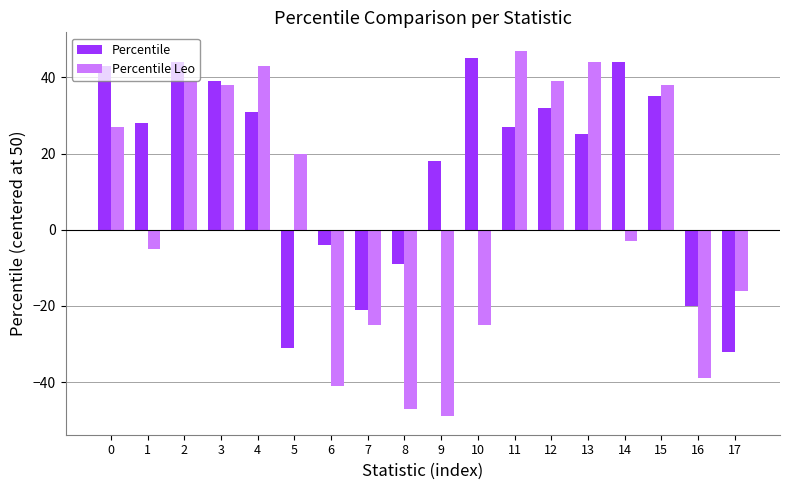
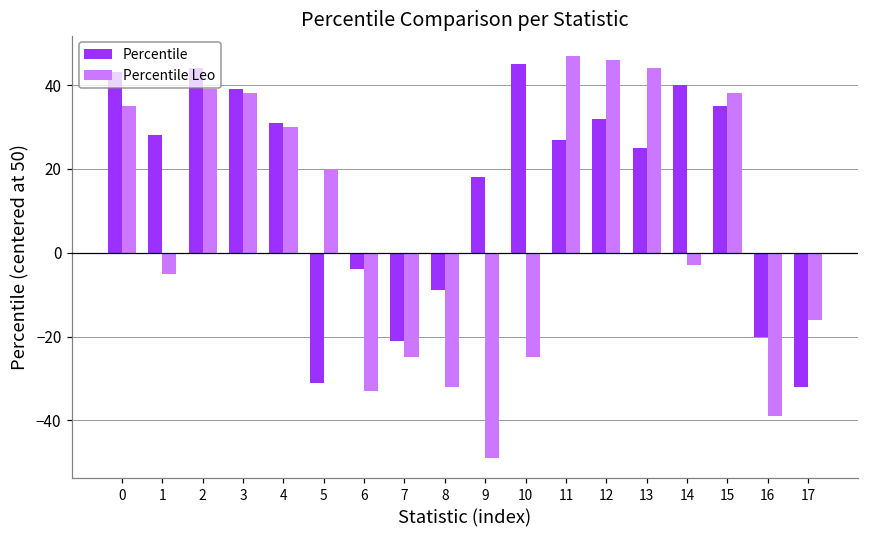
Percentile Leo, 0: 27 -> 35
Percentile Leo, 4: 43 -> 30
Percentile Leo, 6: -41 -> -33
Percentile Leo, 8: -47 -> -32
Percentile Leo, 12: 39 -> 46
Percentile, 14: 44 -> 40
